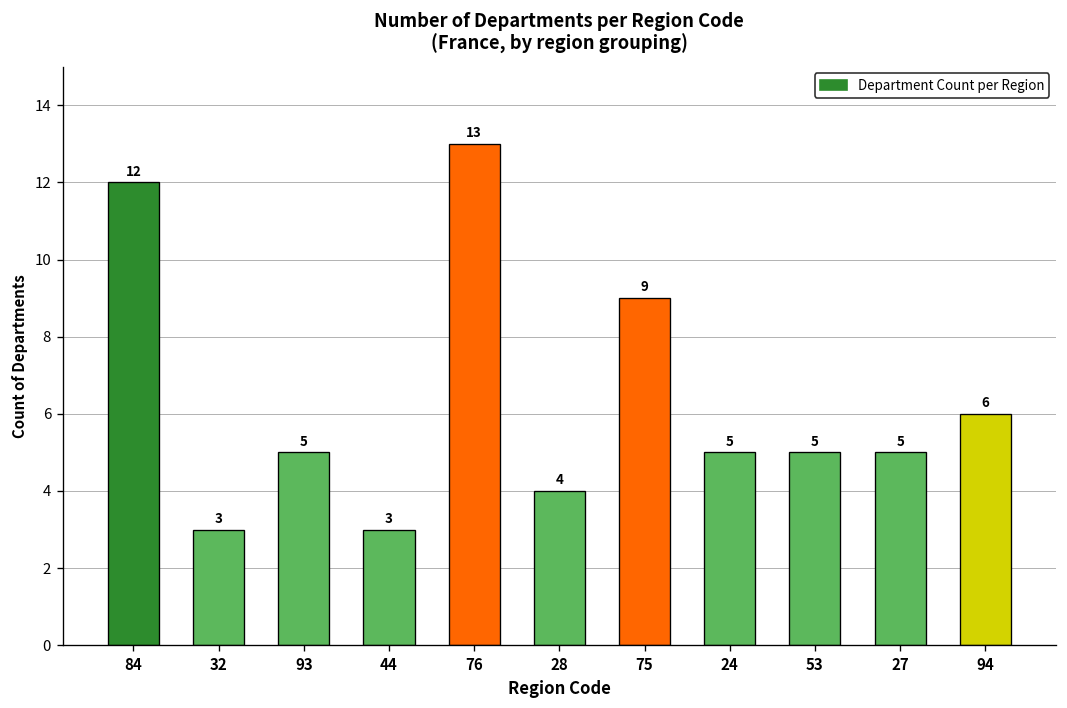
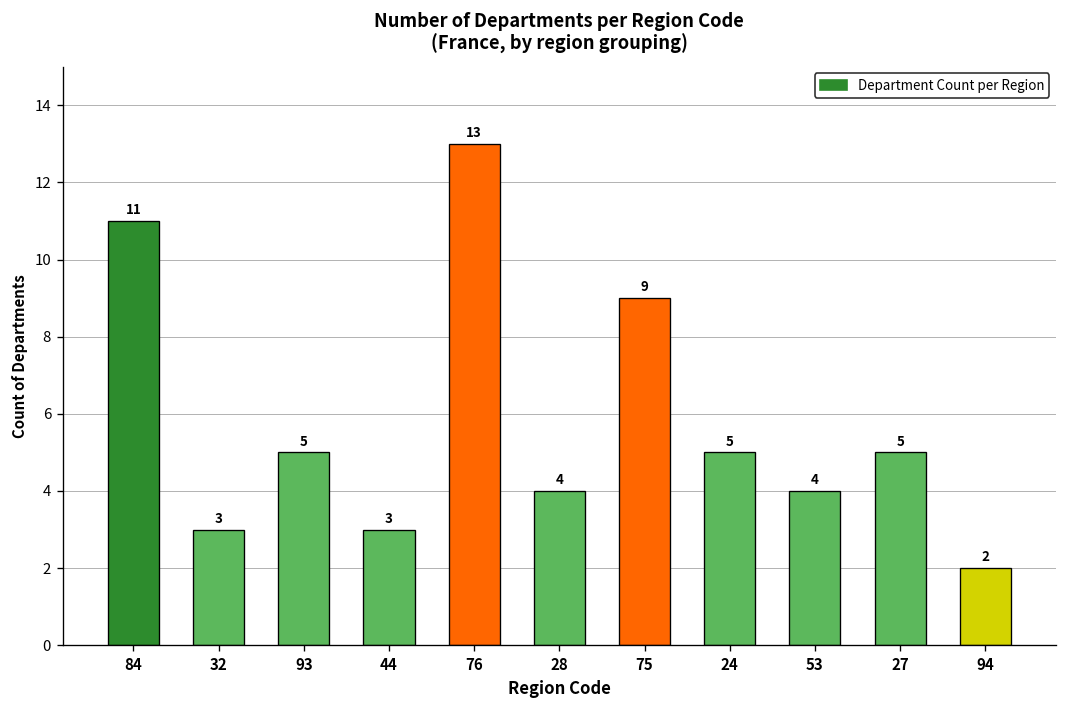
84: 12 -> 11
53: 5 -> 4
94: 6 -> 2
